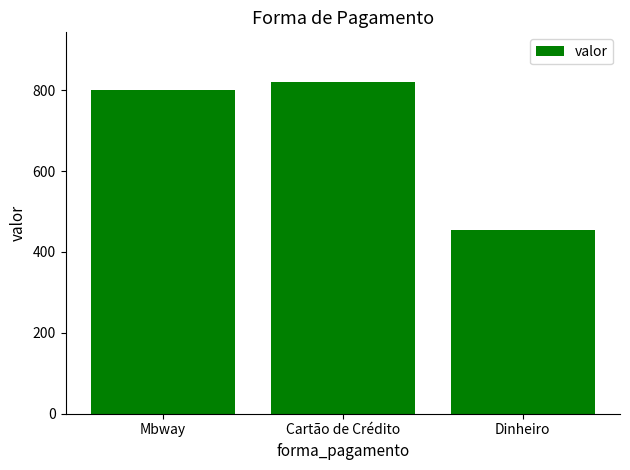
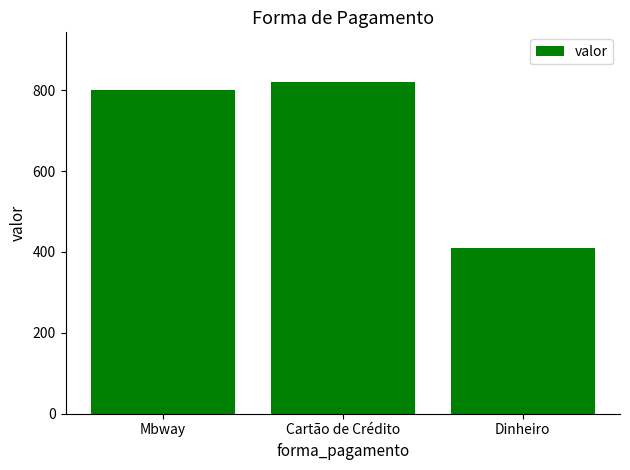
Dinheiro: 450 -> 410
